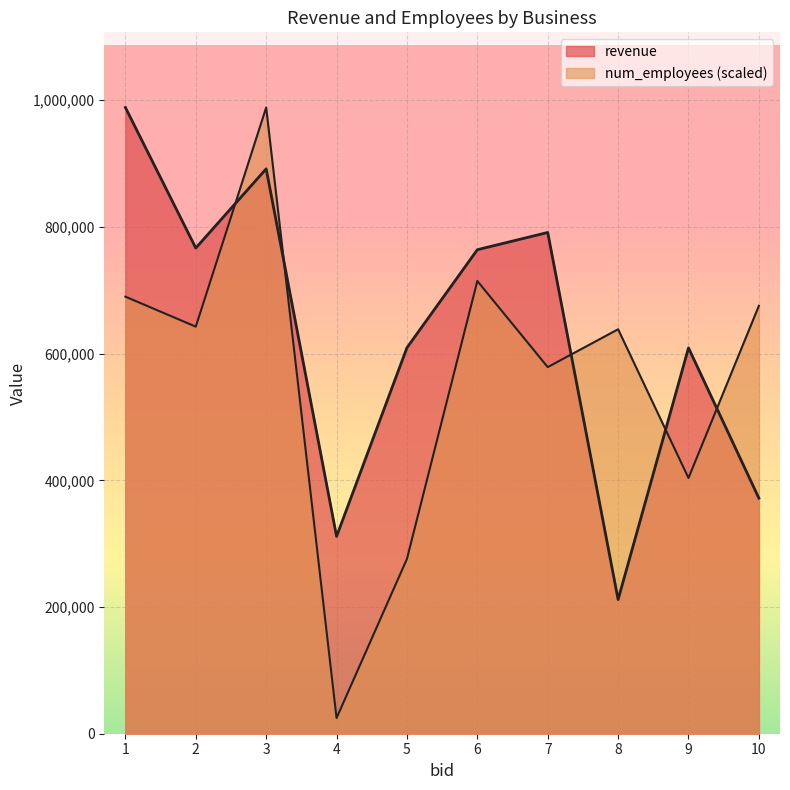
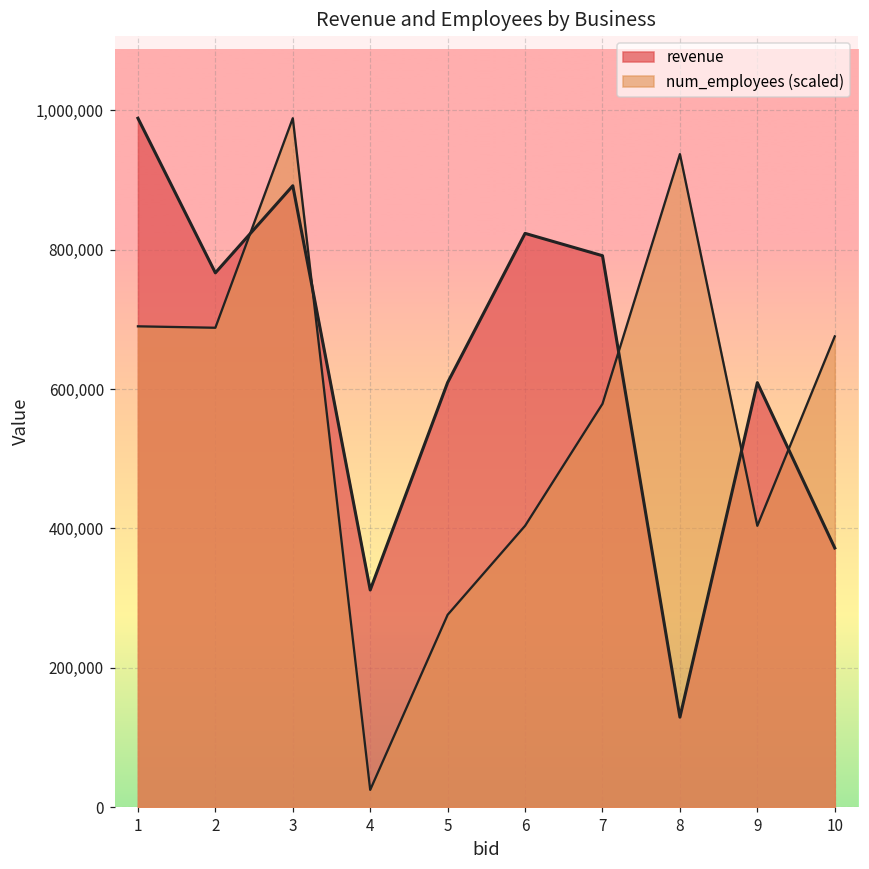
num_employees (scaled), 2: 640,000 -> 690,000
revenue, 6: 760,000 -> 820,000
num_employees (scaled), 6: 710,000 -> 400,000
revenue, 8: 210,000 -> 130,000
num_employees (scaled), 8: 640,000 -> 940,000
